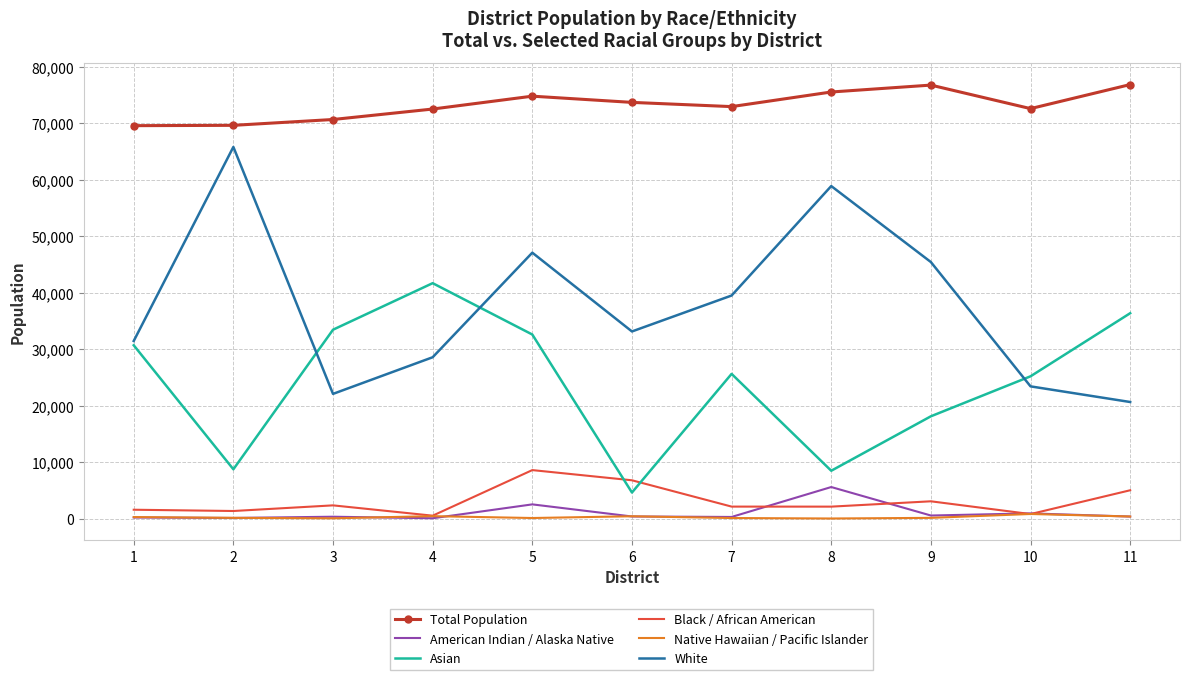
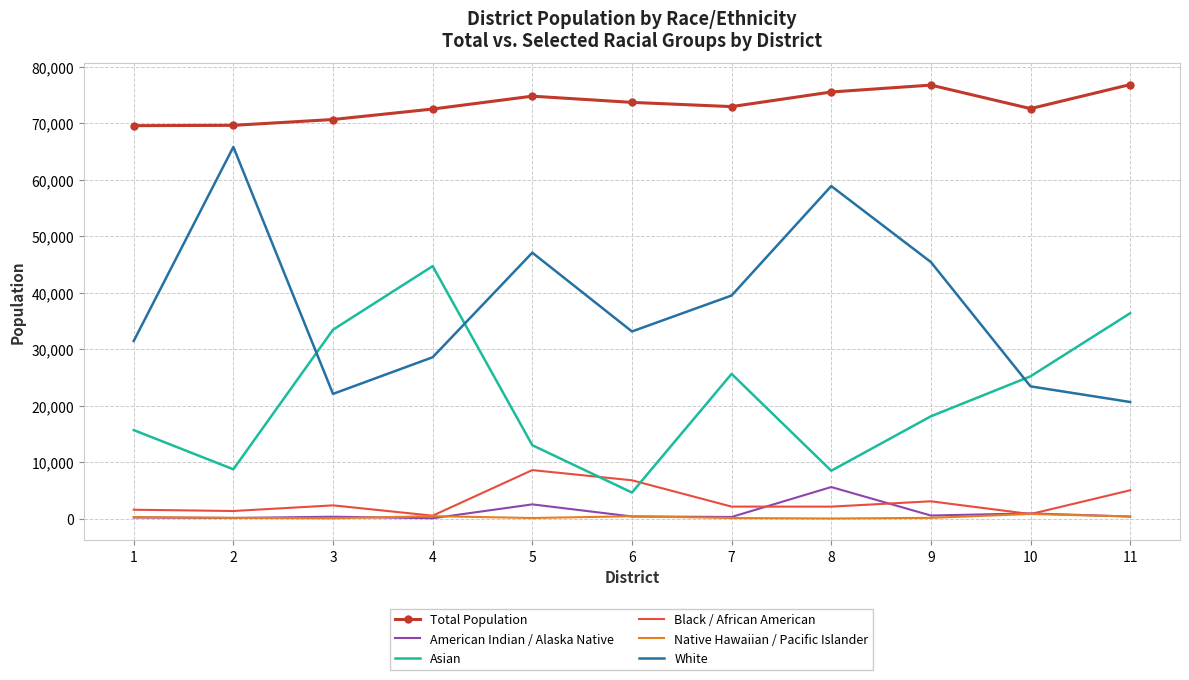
Asian, 1: 31,000 -> 16,000
Asian, 4: 42,000 -> 45,000
Asian, 5: 33,000 -> 13,000
